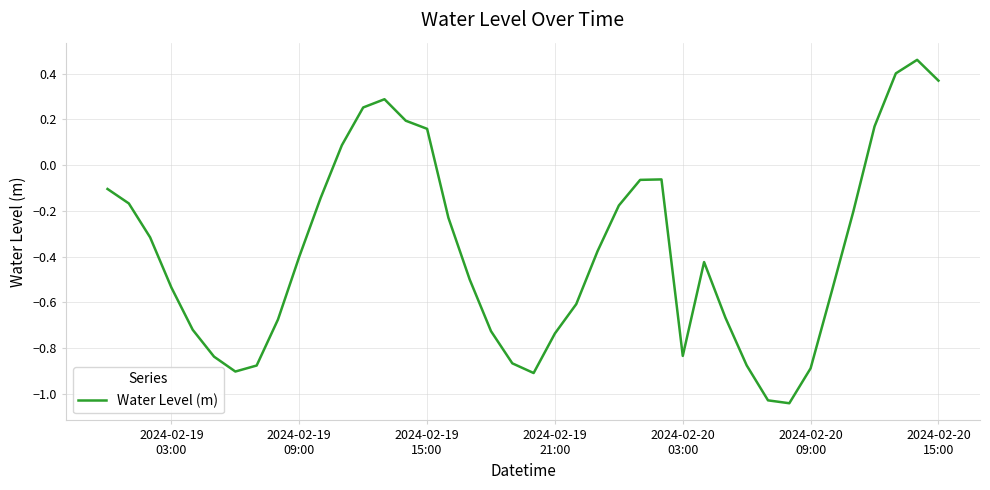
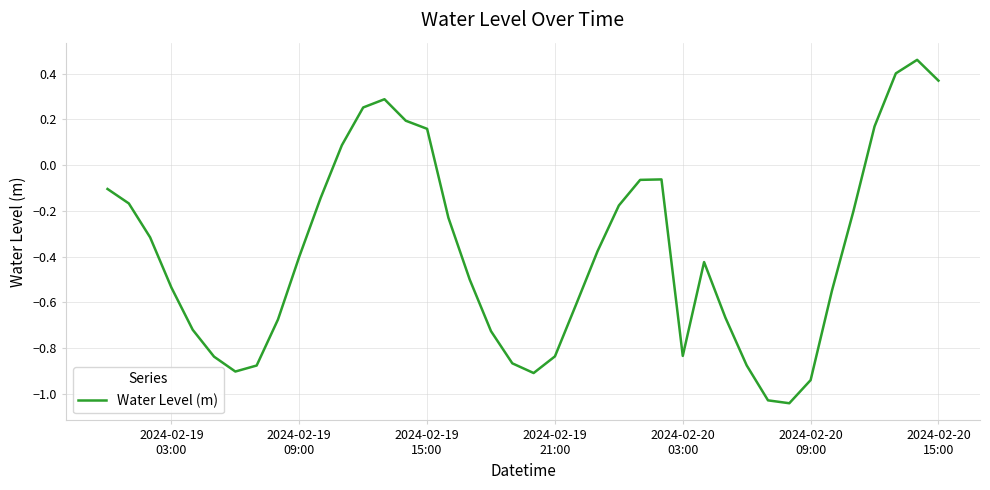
2024-02-19 21:00: -0.74 -> -0.84
2024-02-20 09:00: -0.89 -> -0.94
